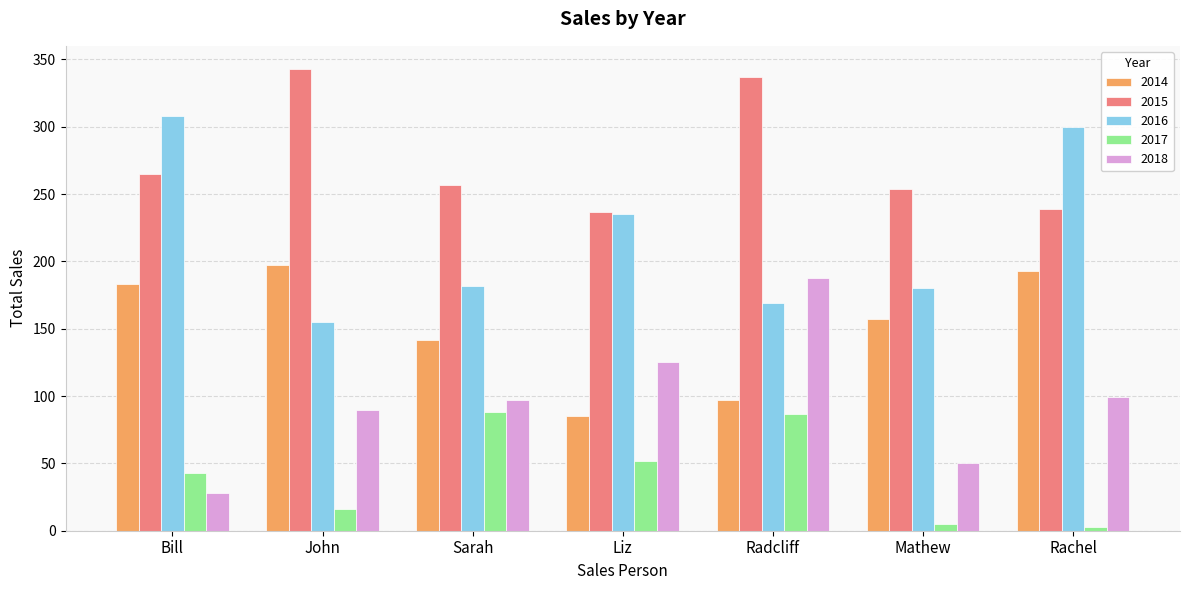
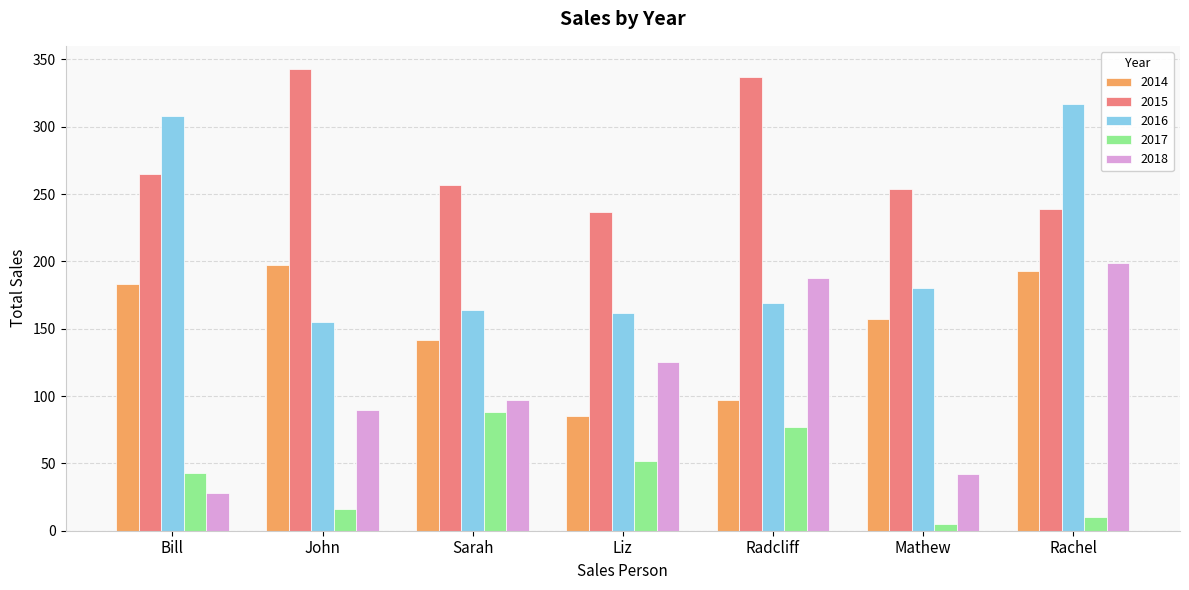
2016, Sarah: 182 -> 164
2016, Liz: 235 -> 162
2017, Radcliff: 87 -> 77
2018, Mathew: 50 -> 42
2016, Rachel: 300 -> 317
2017, Rachel: 3 -> 10
2018, Rachel: 99 -> 199
